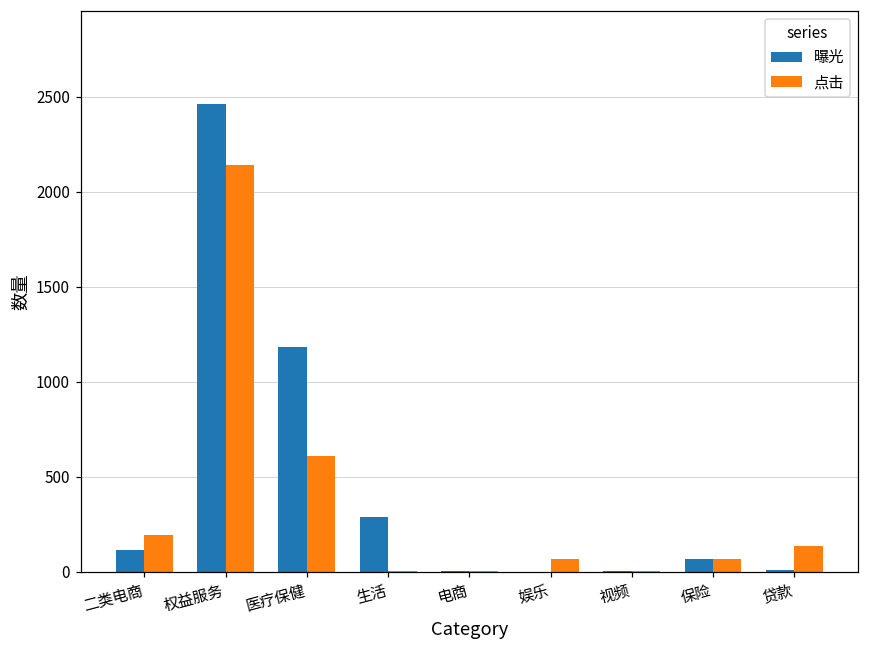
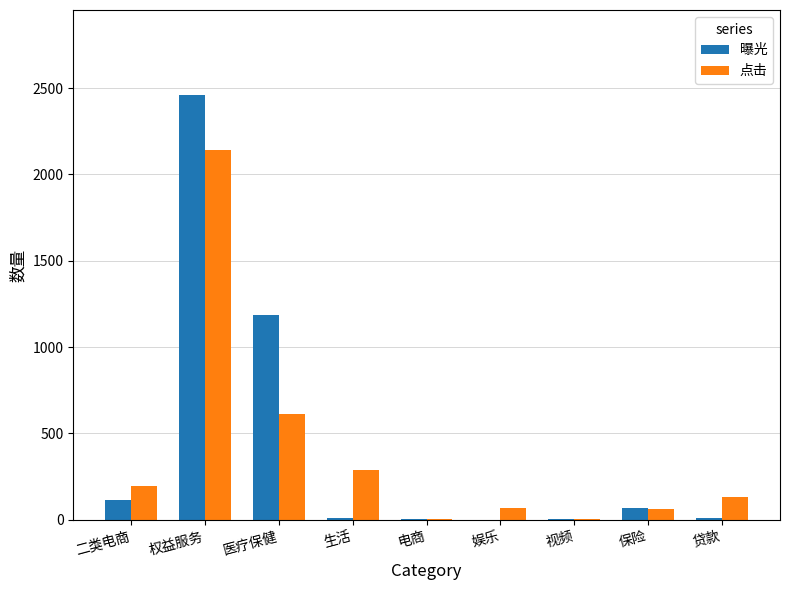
曝光, 生活: 290 -> 10
点击, 生活: 10 -> 290
